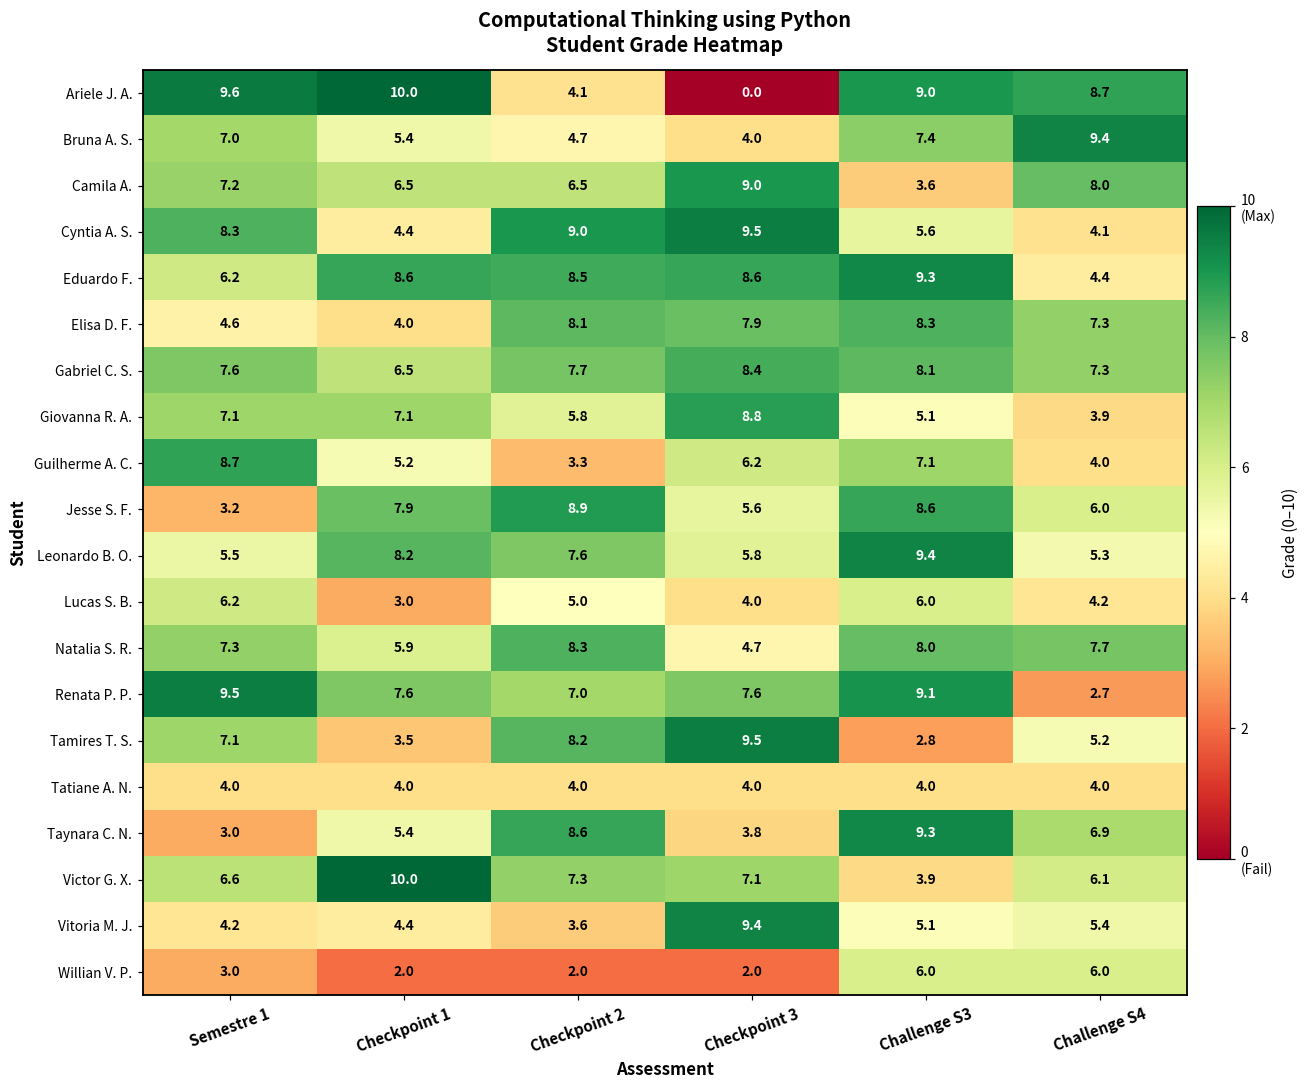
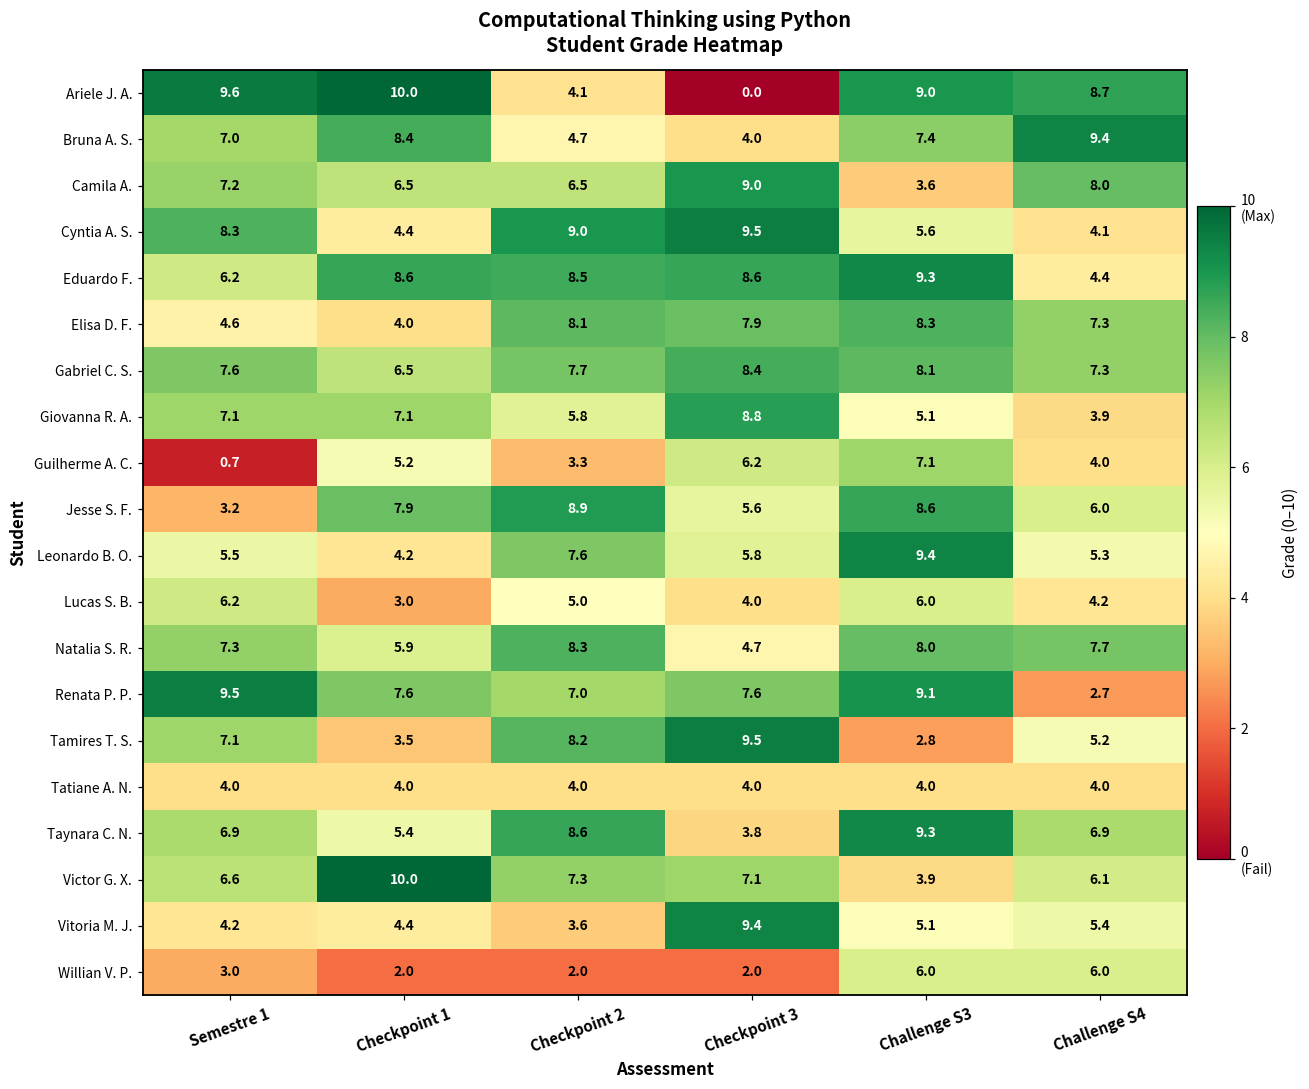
Bruna A. S., Checkpoint 1: 5.4 -> 8.4
Guilherme A. C., Semestre 1: 8.7 -> 0.7
Leonardo B. O., Checkpoint 1: 8.2 -> 4.2
Taynara C. N., Semestre 1: 3.0 -> 6.9
